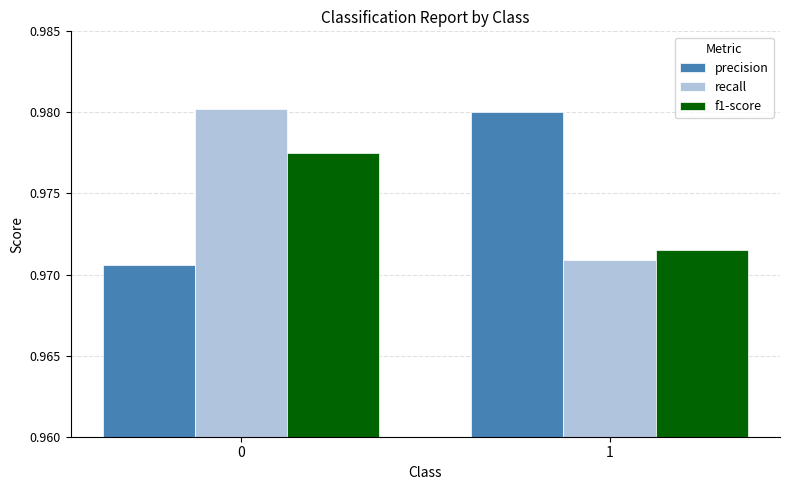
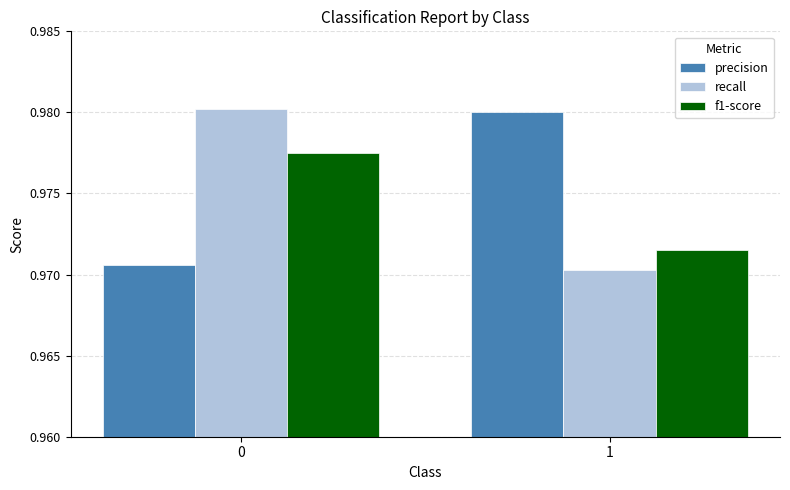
recall, 1: 0.9709 -> 0.9703
